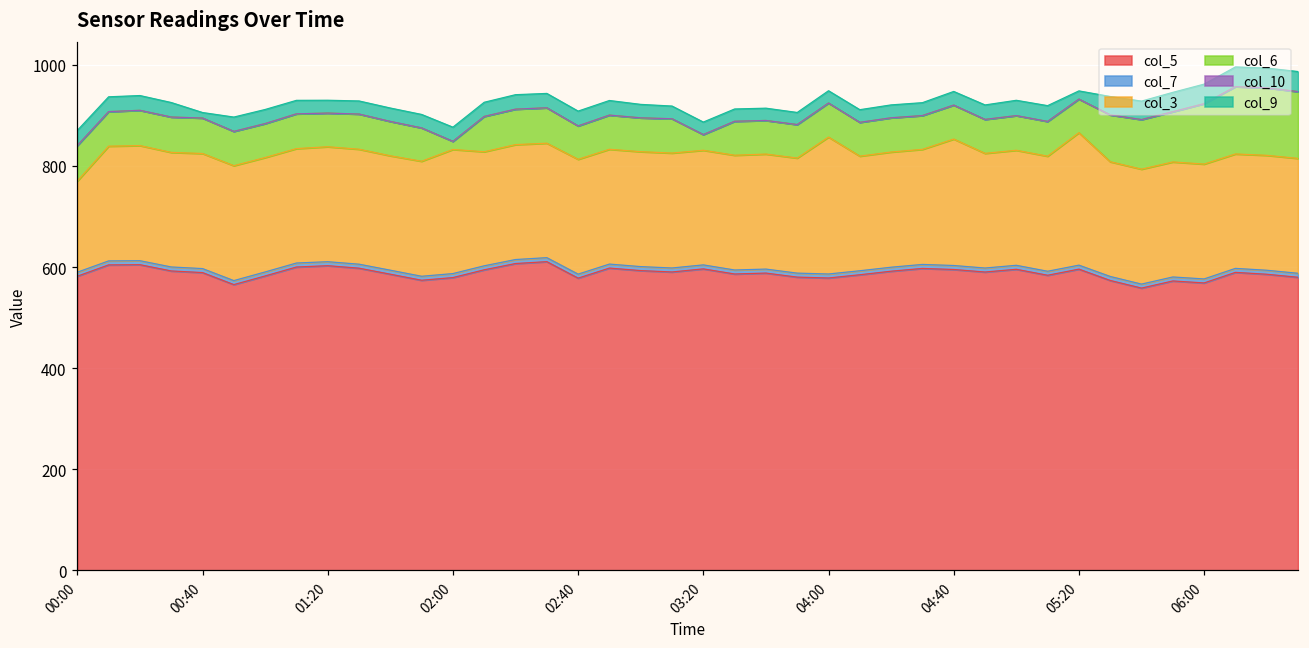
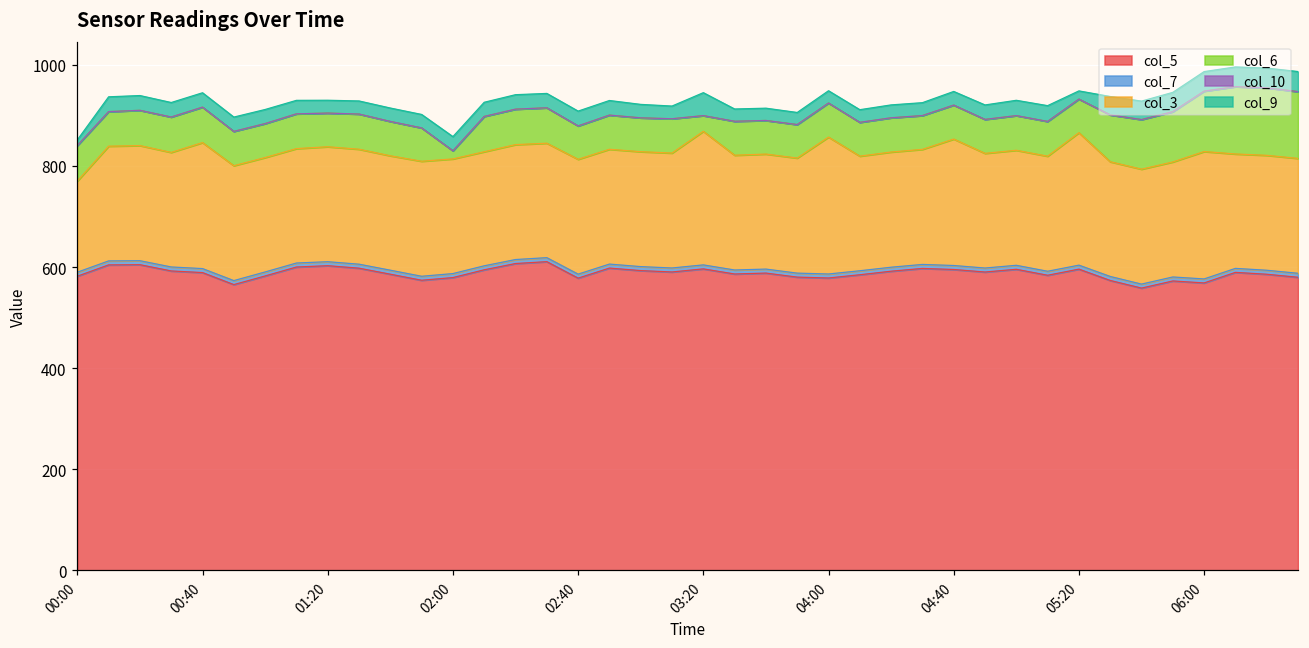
col_9, 00:00: 30 -> 10
col_3, 00:40: 230 -> 250
col_9, 00:40: 10 -> 30
col_3, 02:00: 250 -> 230
col_3, 03:20: 230 -> 260
col_9, 03:20: 20 -> 50
col_3, 06:00: 230 -> 250
